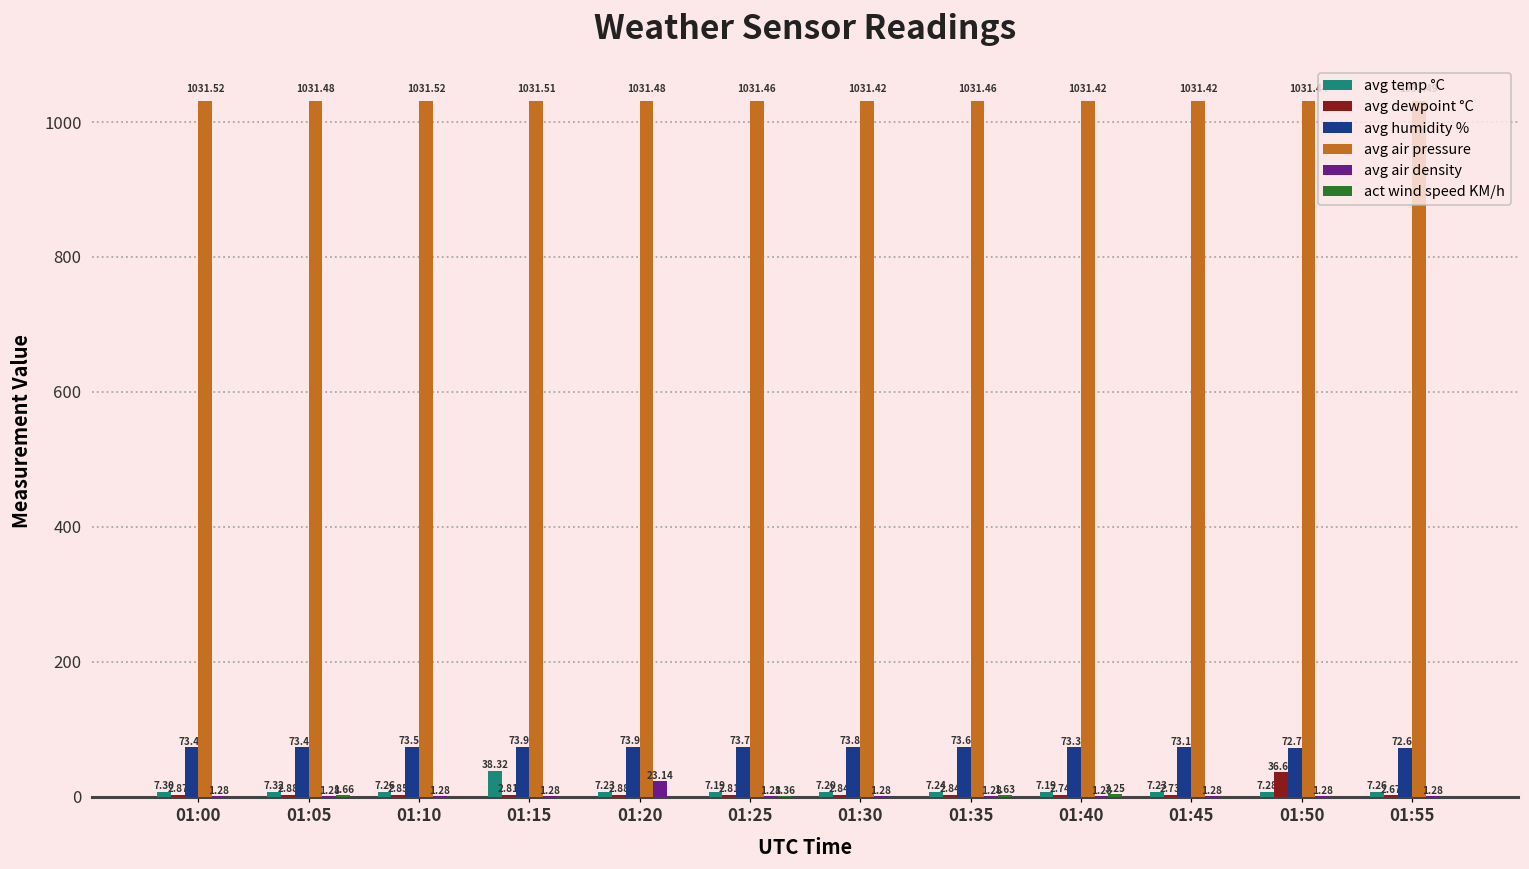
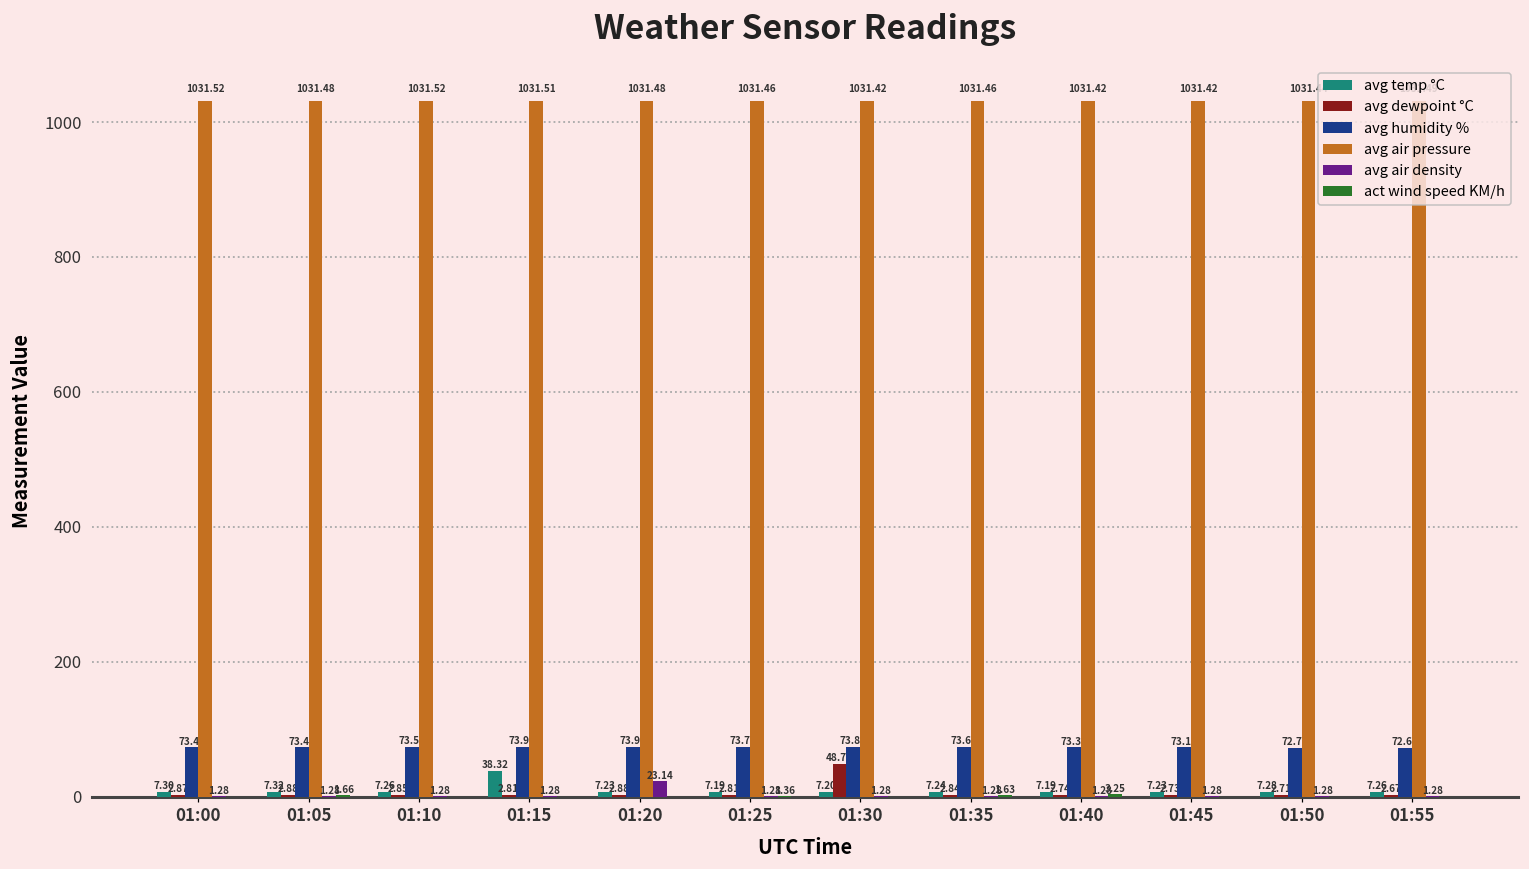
avg dewpoint °C, 01:30: 2.84 -> 48.77
avg dewpoint °C, 01:50: 36.69 -> 2.71
